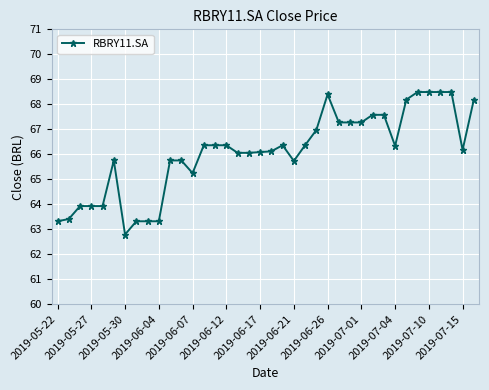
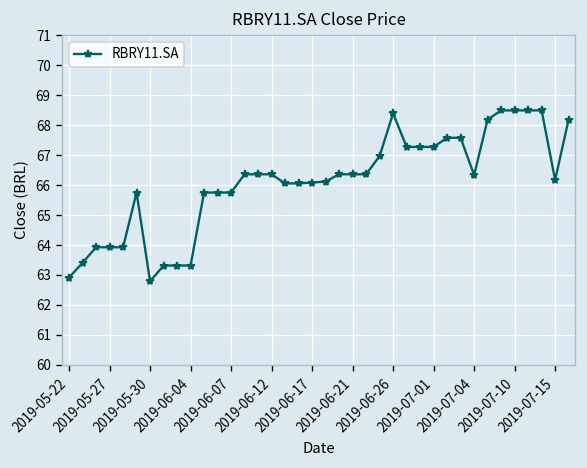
2019-05-22: 63.3 -> 62.9
2019-06-07: 65.2 -> 65.8
2019-06-21: 65.7 -> 66.4
